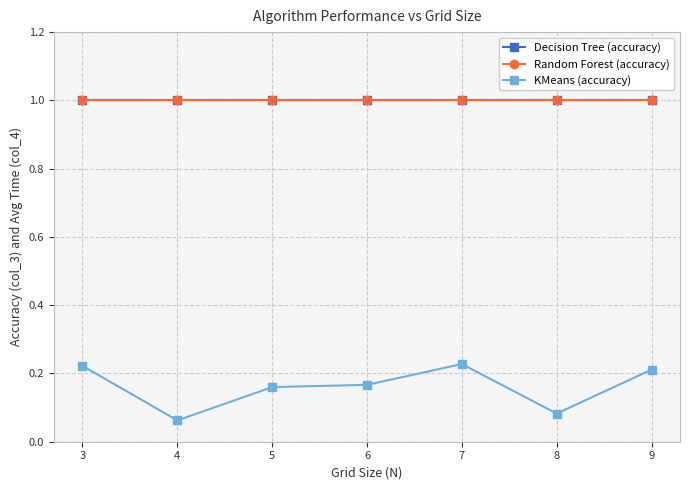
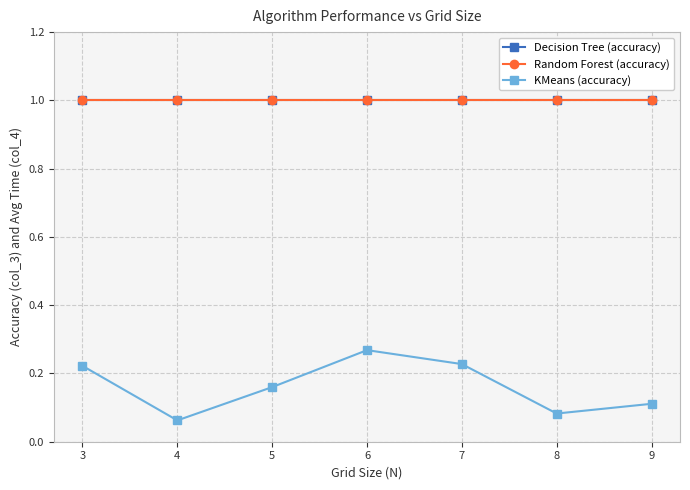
KMeans (accuracy), 6: 0.17 -> 0.27
KMeans (accuracy), 9: 0.21 -> 0.11
